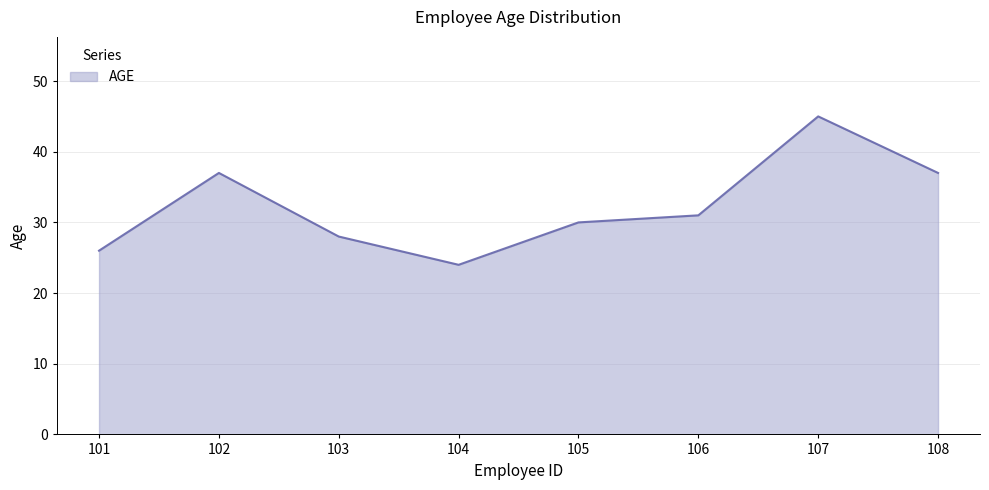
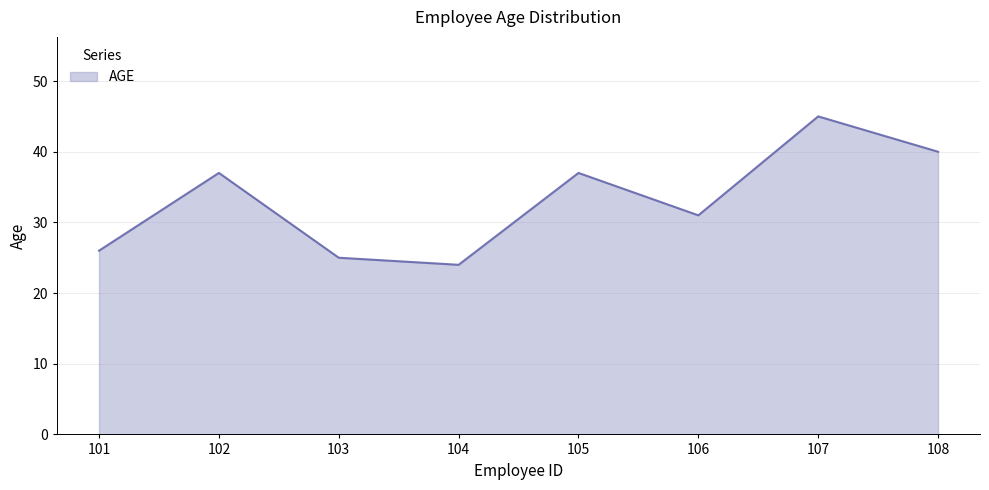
103: 28 -> 25
105: 30 -> 37
108: 37 -> 40
